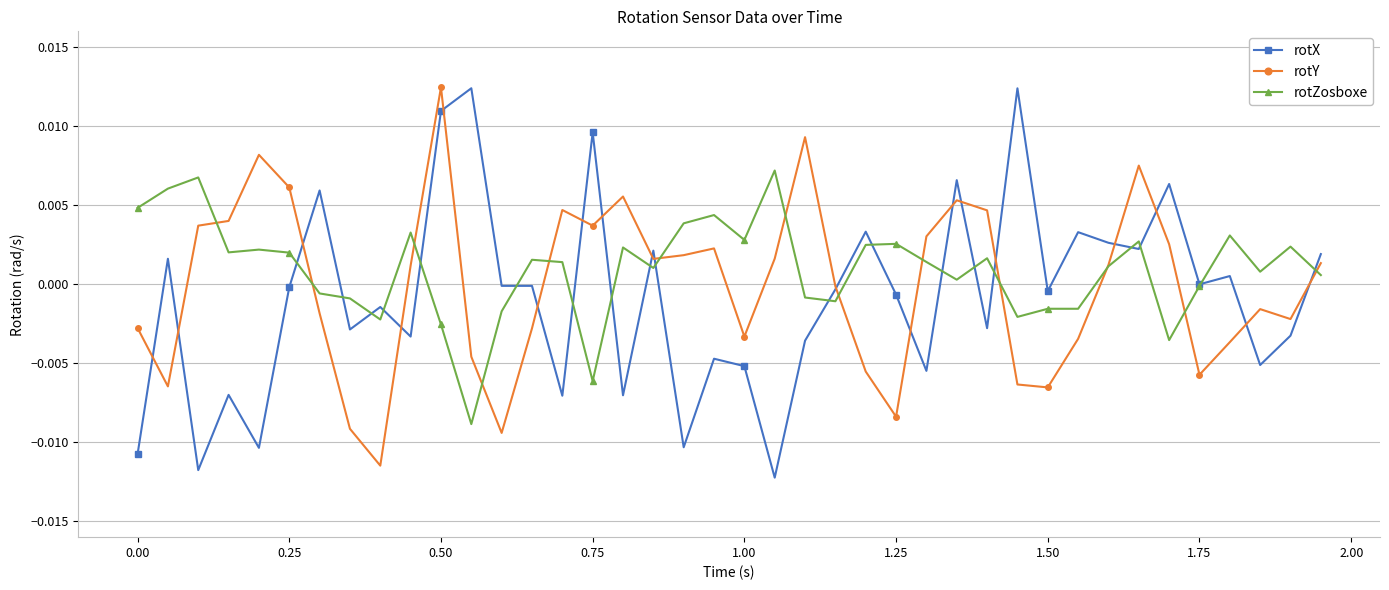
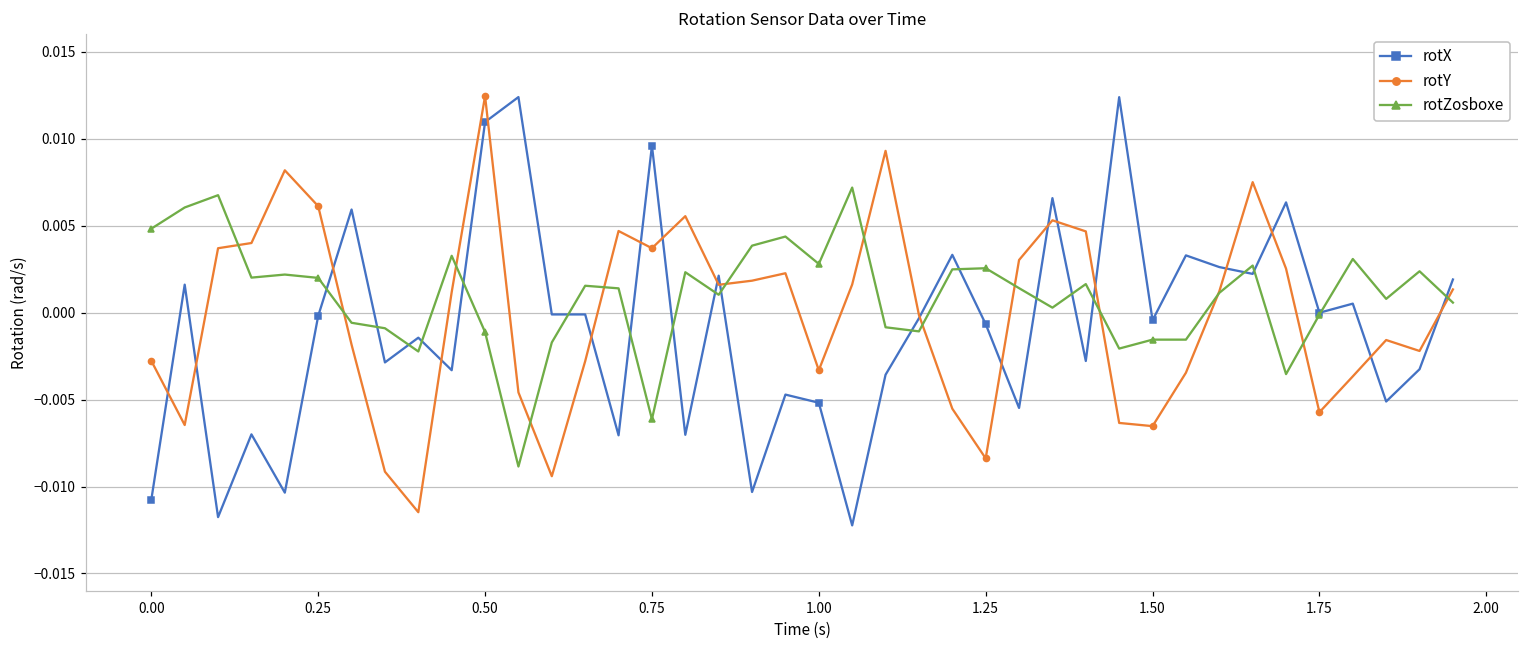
rotZosboxe, 0.50: -0.0025 -> -0.0011
